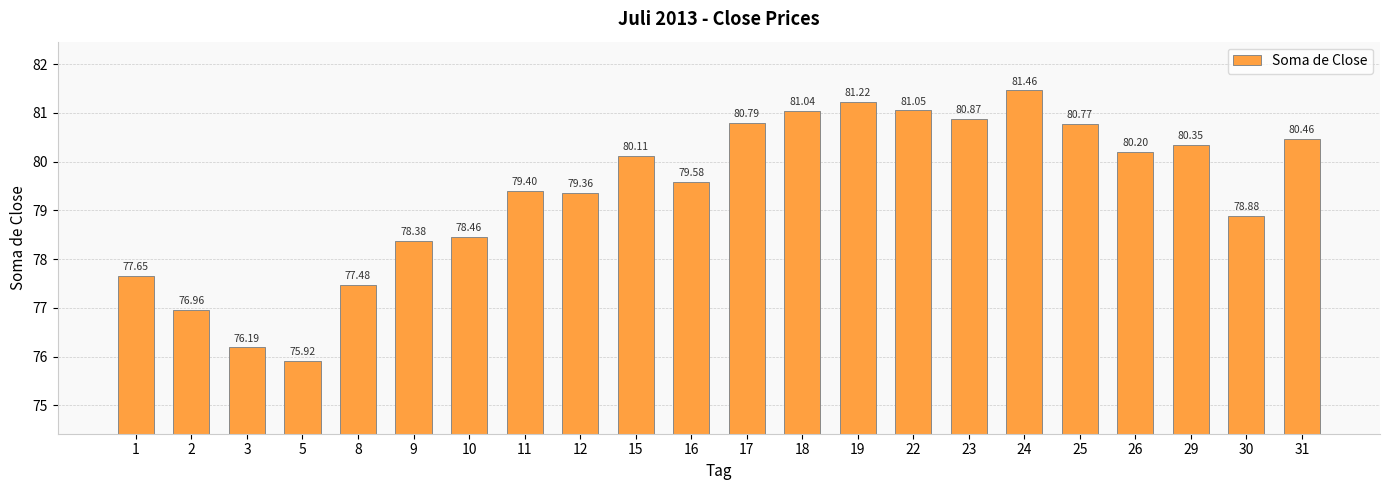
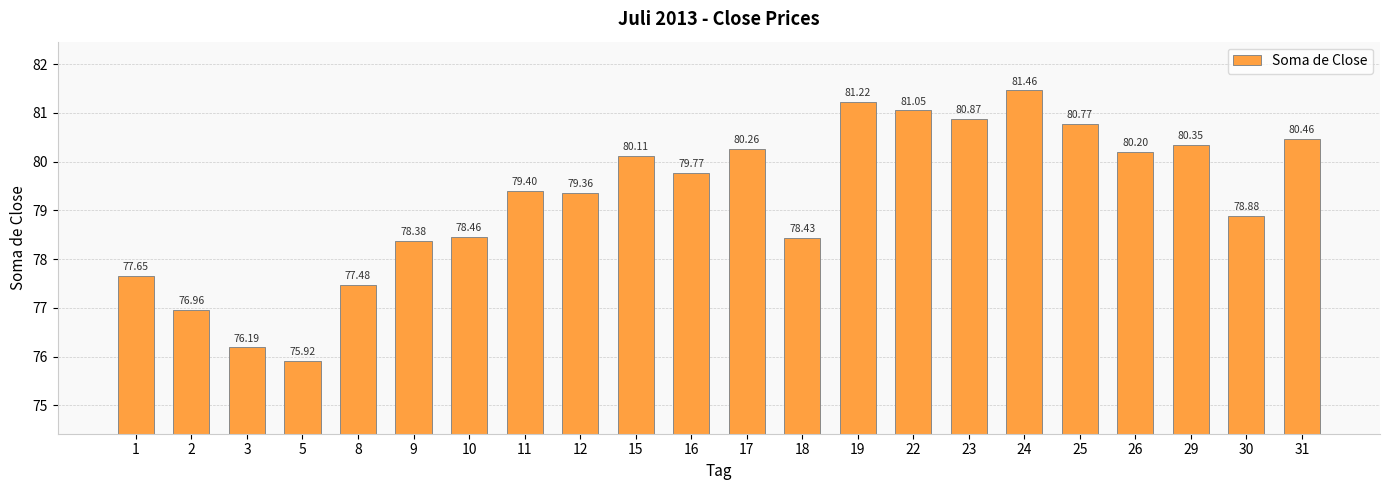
16: 79.58 -> 79.77
17: 80.79 -> 80.26
18: 81.04 -> 78.43
